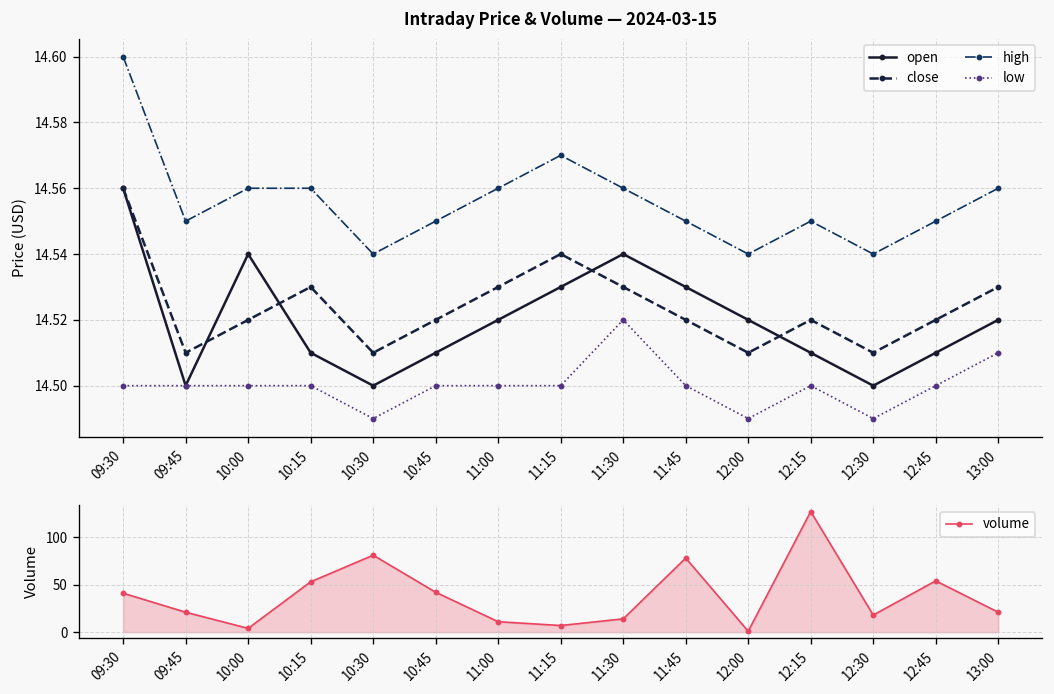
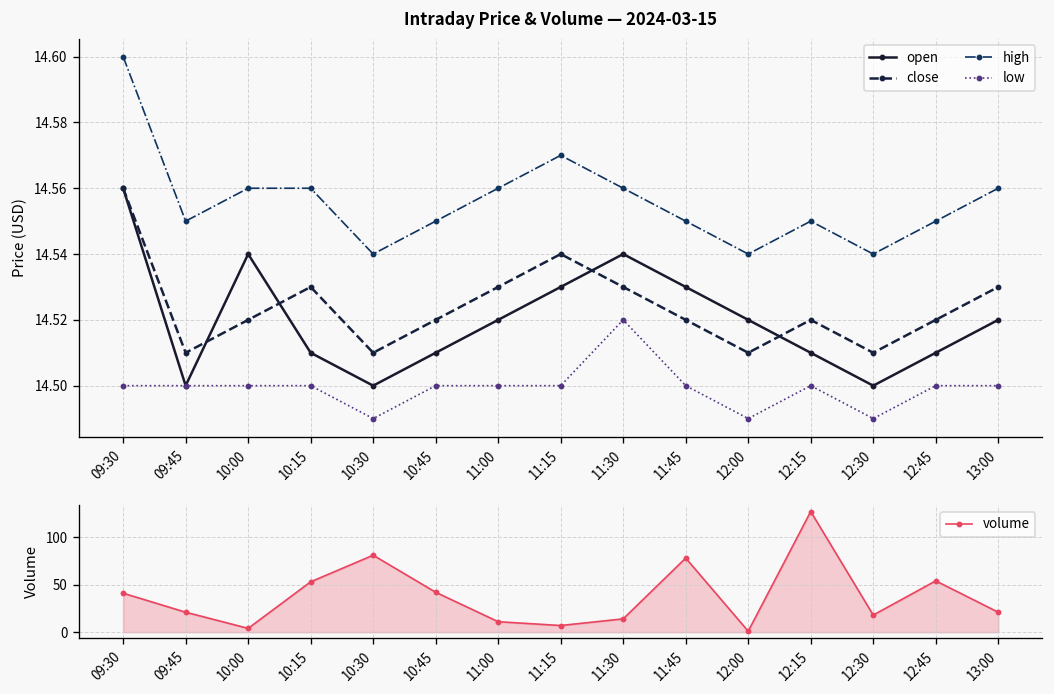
Intraday Price & Volume — 2024-03-15, low, 13:00: 14.51 -> 14.50
